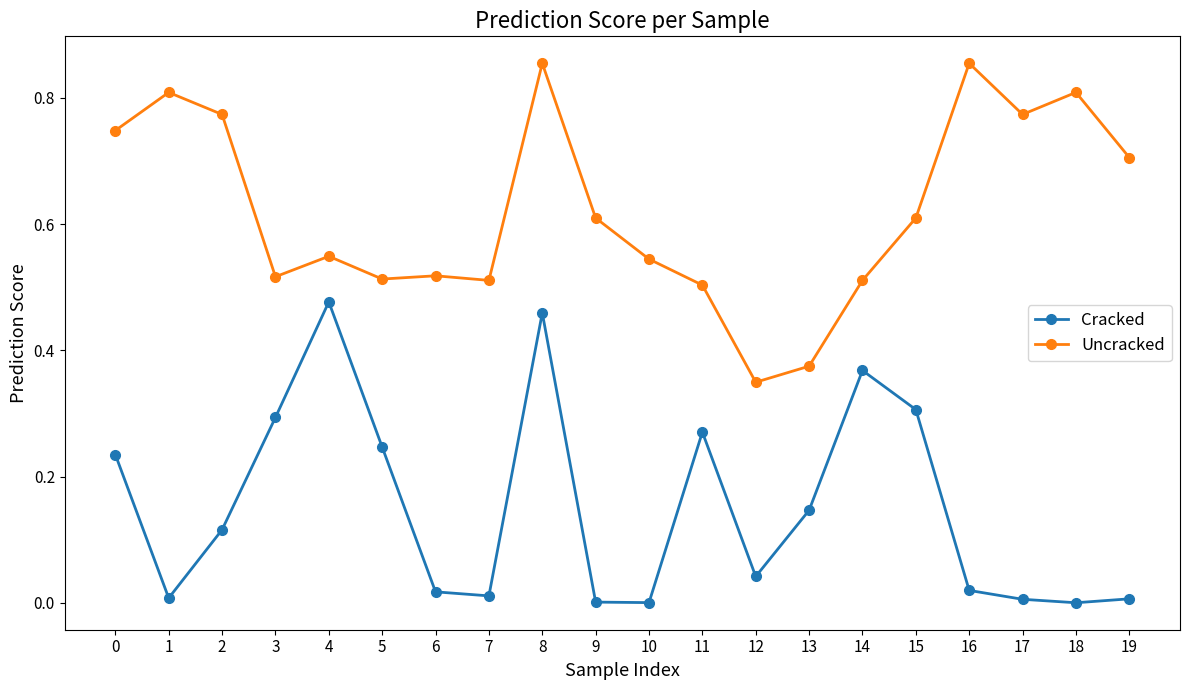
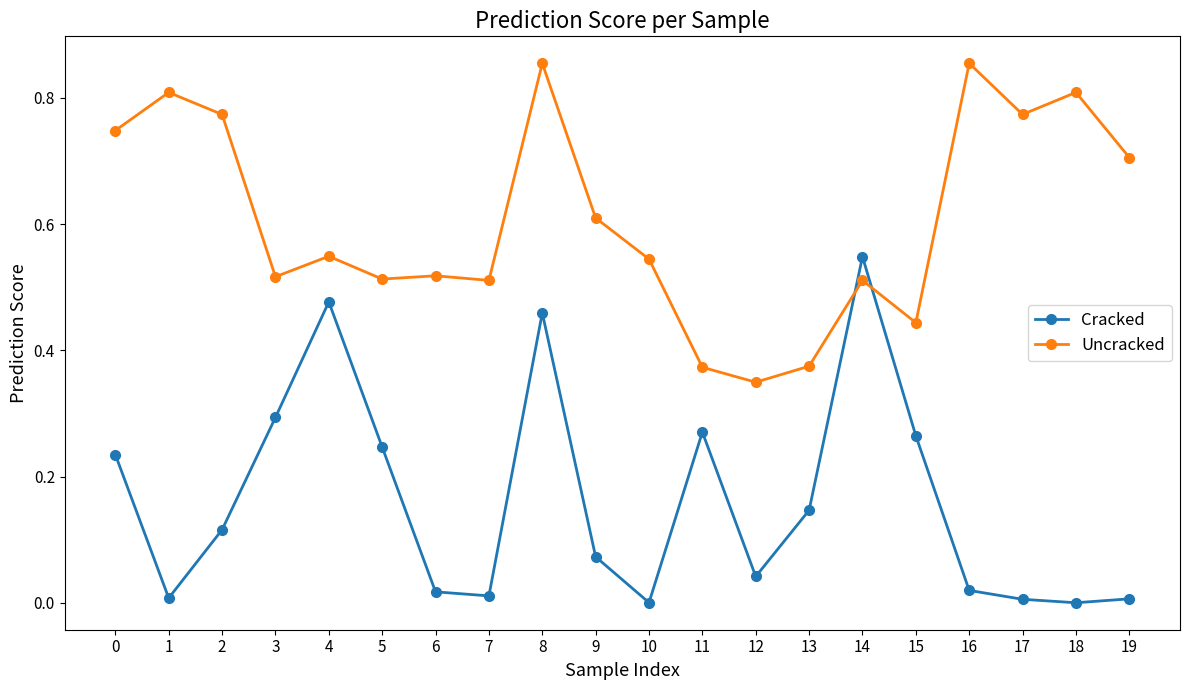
Cracked, 9: 0.00 -> 0.07
Uncracked, 11: 0.50 -> 0.37
Cracked, 14: 0.37 -> 0.55
Cracked, 15: 0.31 -> 0.26
Uncracked, 15: 0.61 -> 0.44
